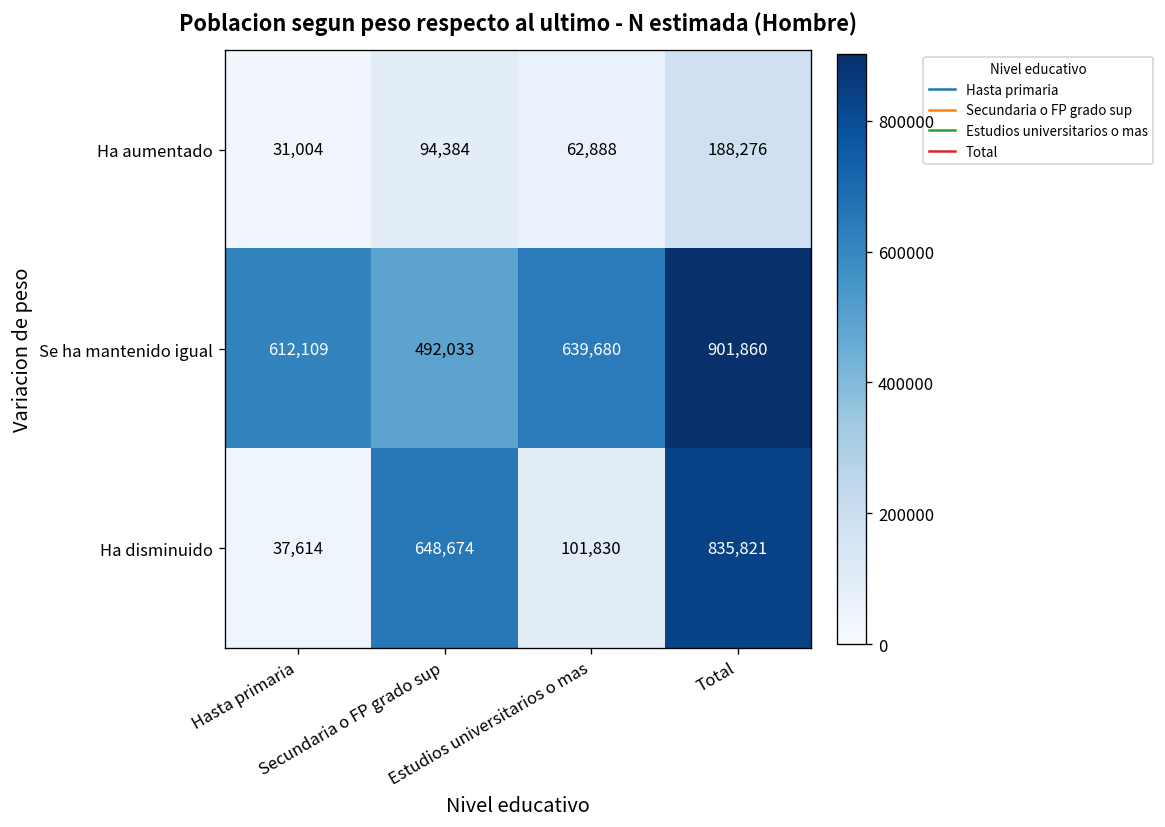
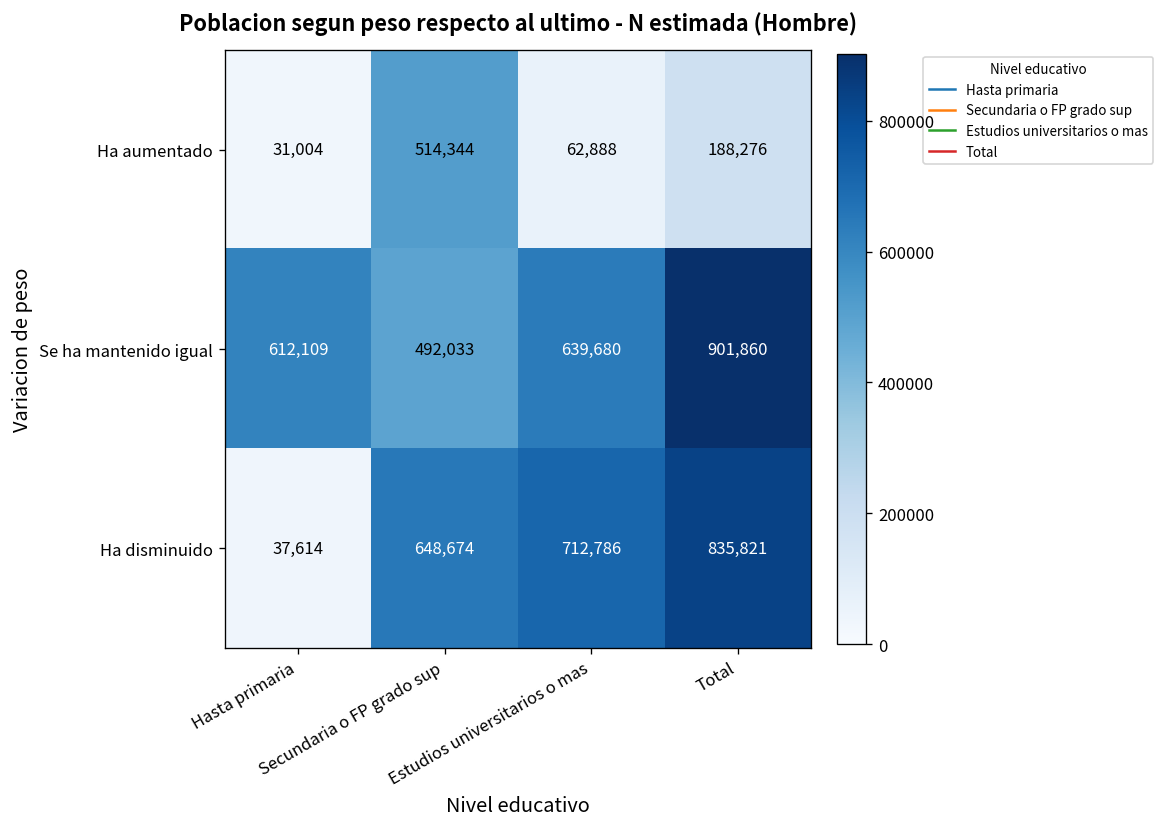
Ha aumentado, Secundaria o FP grado sup: 94,384 -> 514,344
Ha disminuido, Estudios universitarios o mas: 101,830 -> 712,786
